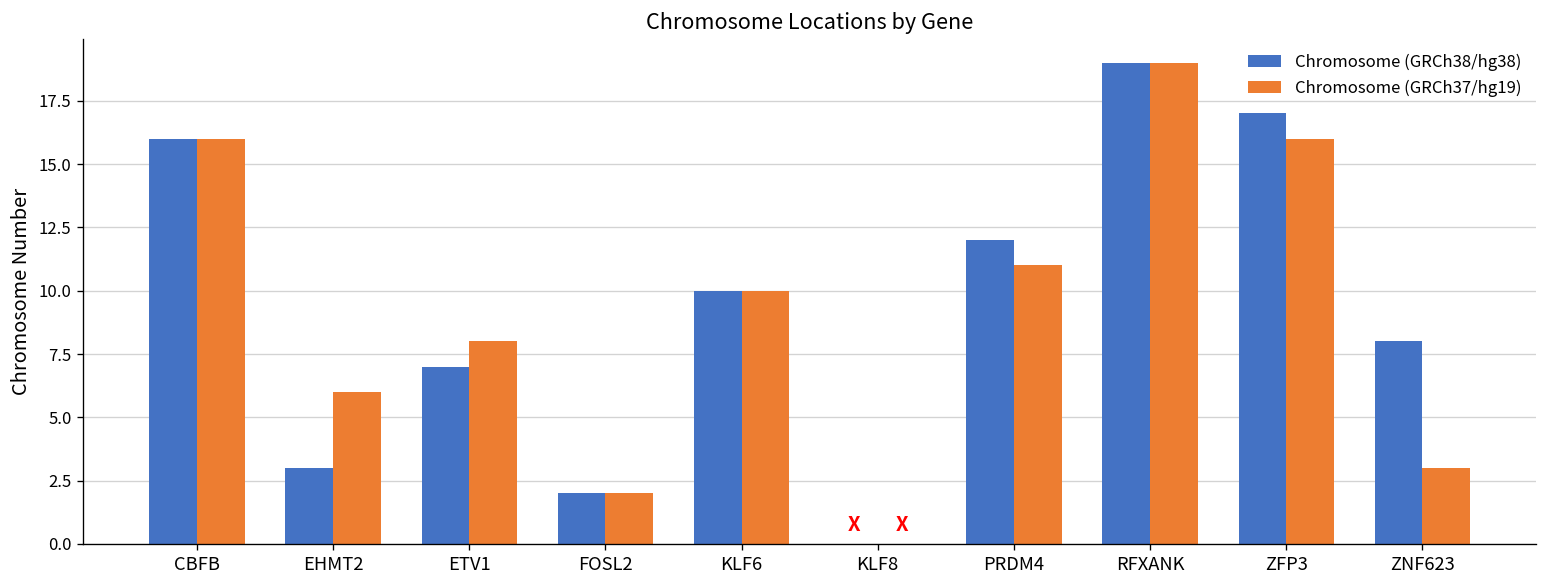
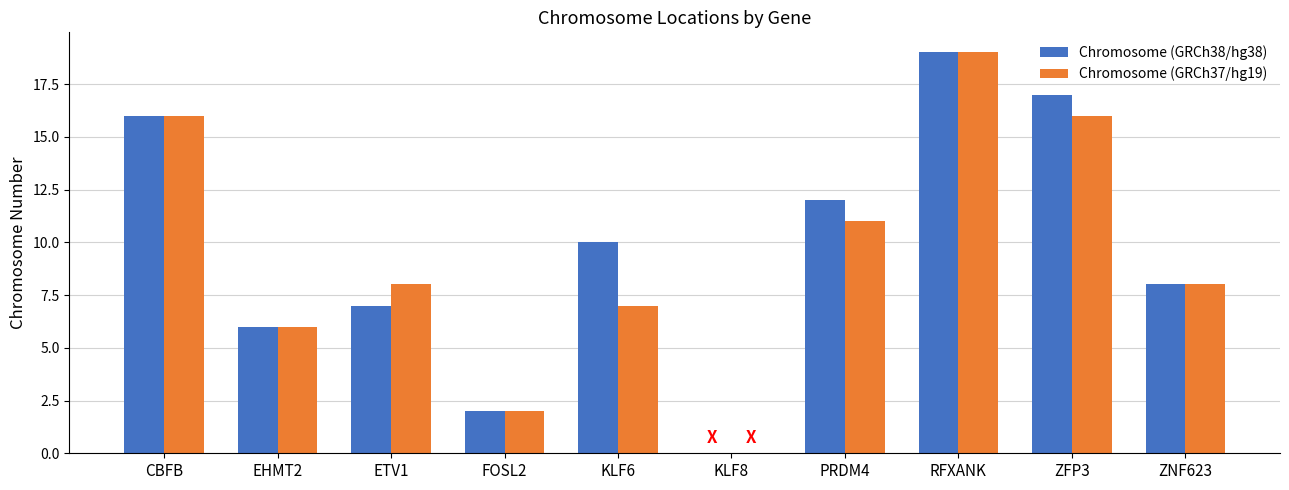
Chromosome (GRCh38/hg38), EHMT2: 3 -> 6
Chromosome (GRCh37/hg19), KLF6: 10 -> 7
Chromosome (GRCh37/hg19), ZNF623: 3 -> 8
